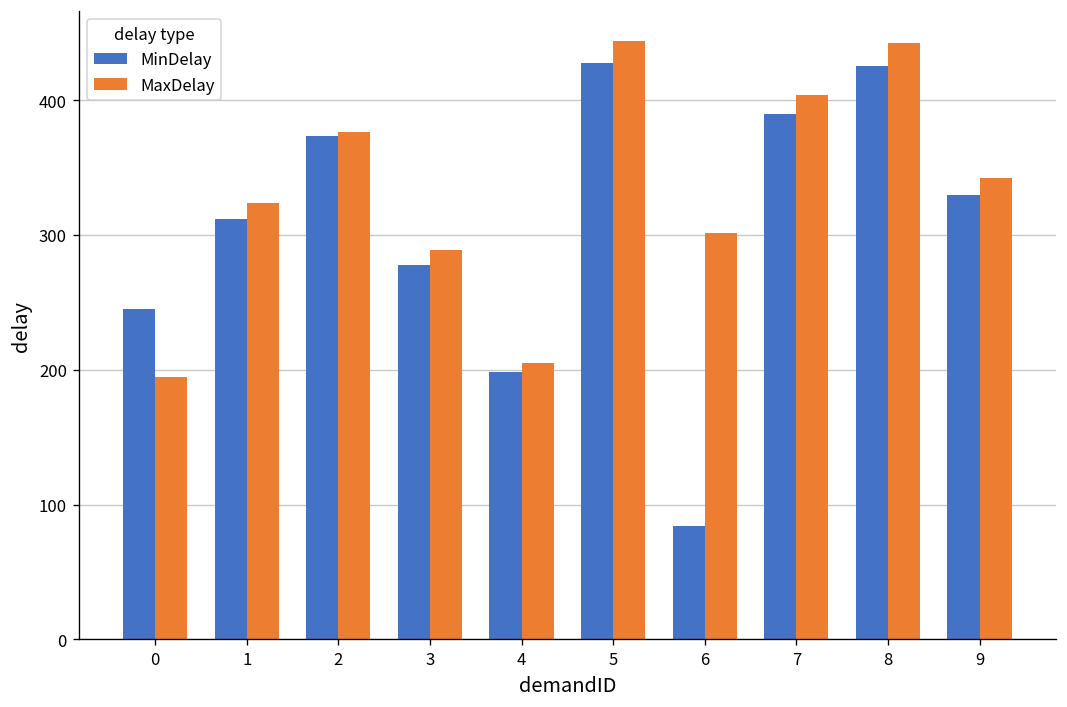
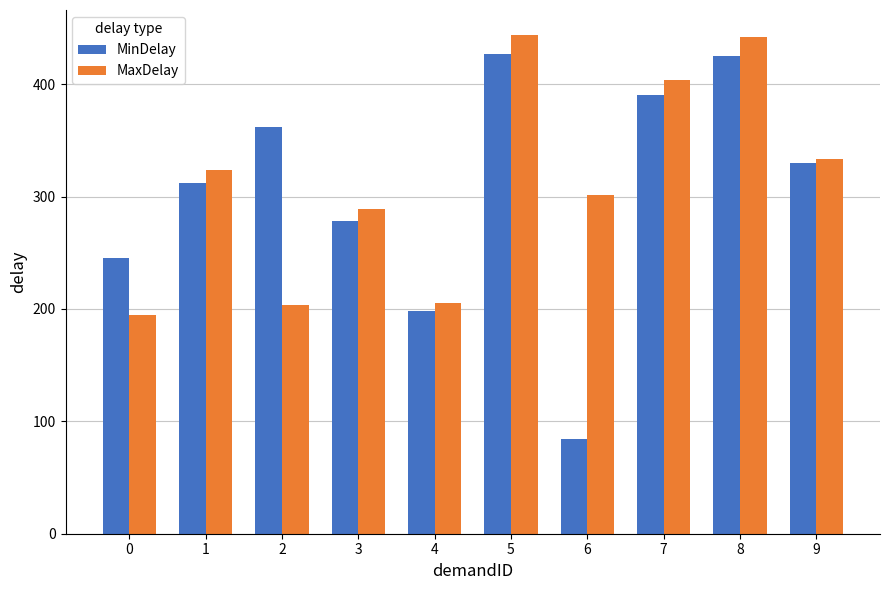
MinDelay, 2: 373 -> 362
MaxDelay, 2: 376 -> 204
MaxDelay, 9: 342 -> 333
